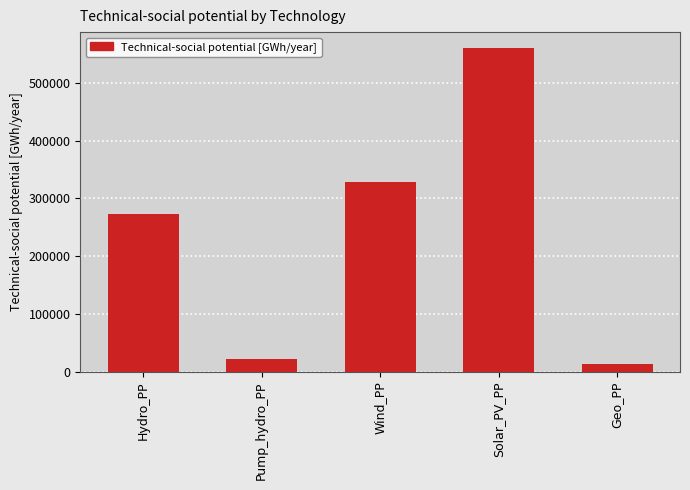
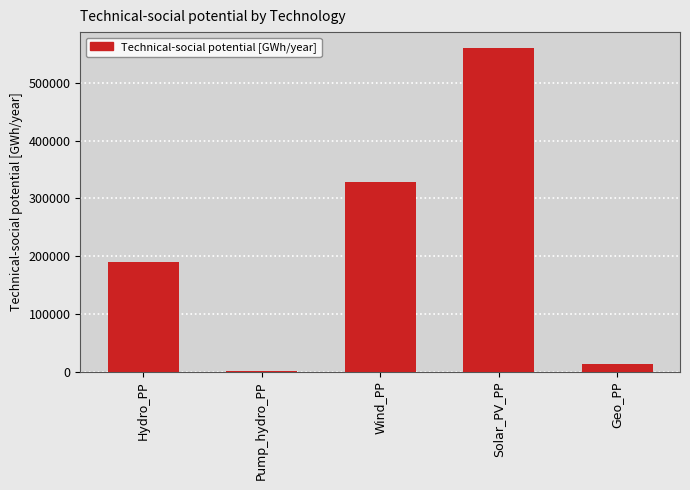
Hydro_PP: 270000 -> 190000
Pump_hydro_PP: 20000 -> 0
